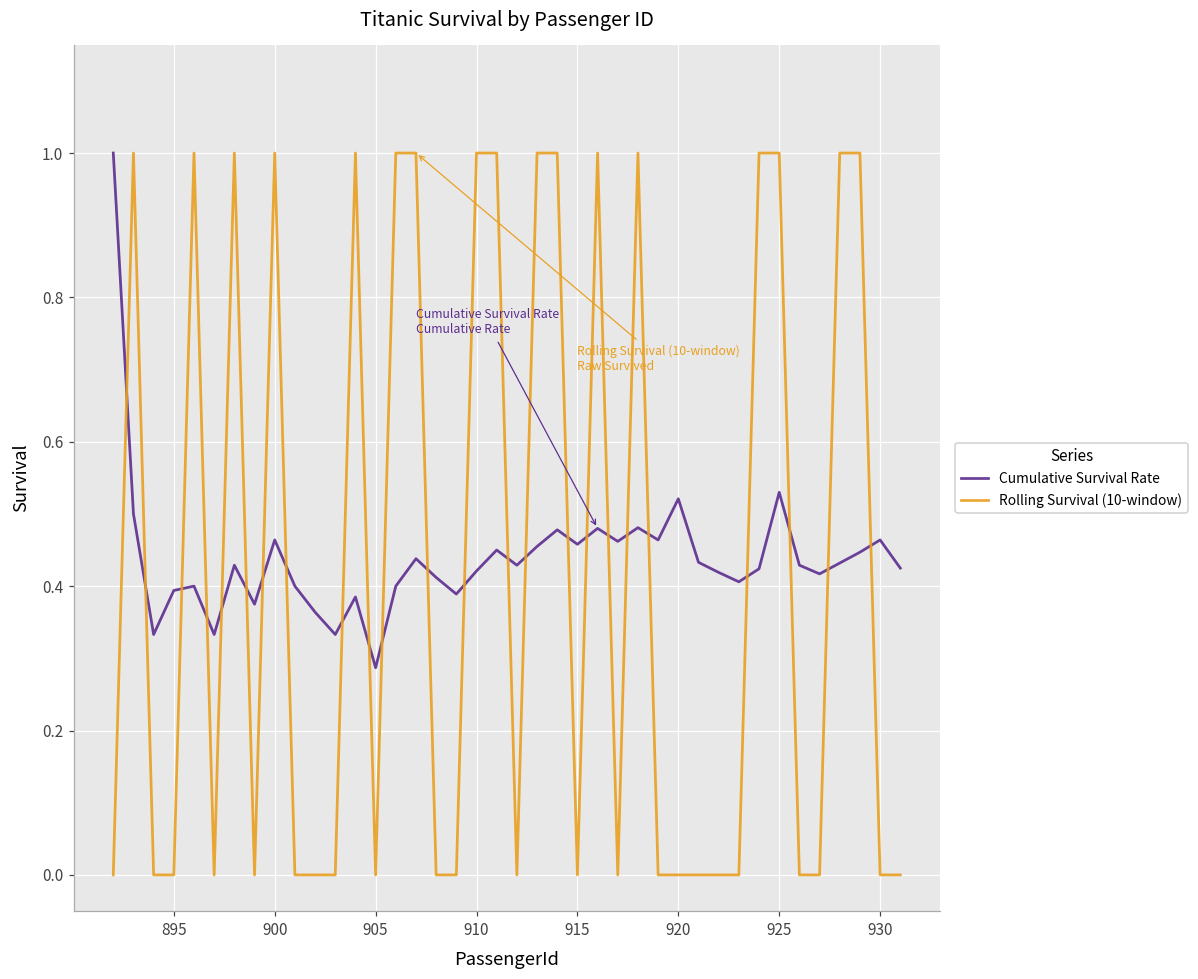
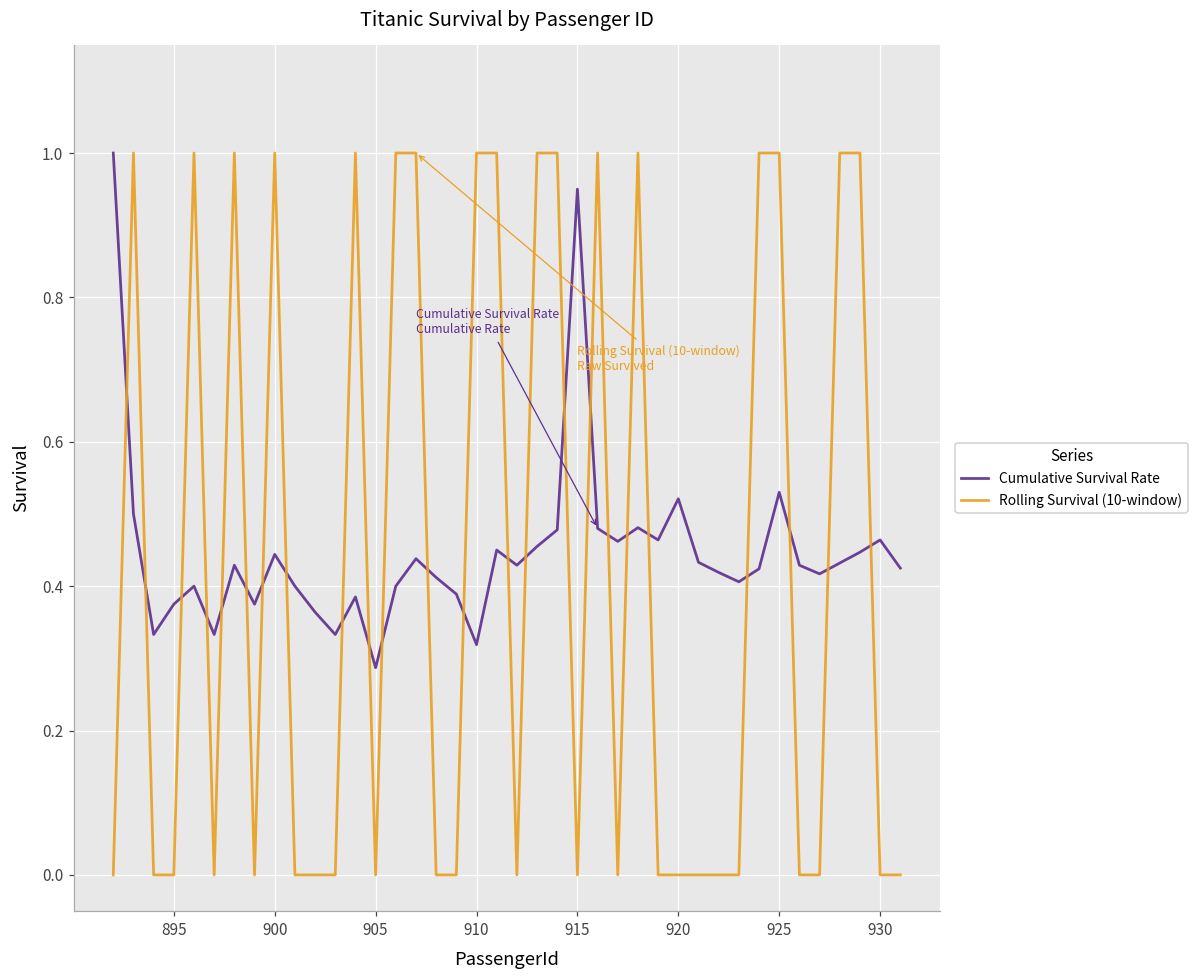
Cumulative Survival Rate, 895: 0.39 -> 0.38
Cumulative Survival Rate, 900: 0.46 -> 0.44
Cumulative Survival Rate, 910: 0.42 -> 0.32
Cumulative Survival Rate, 915: 0.46 -> 0.95
